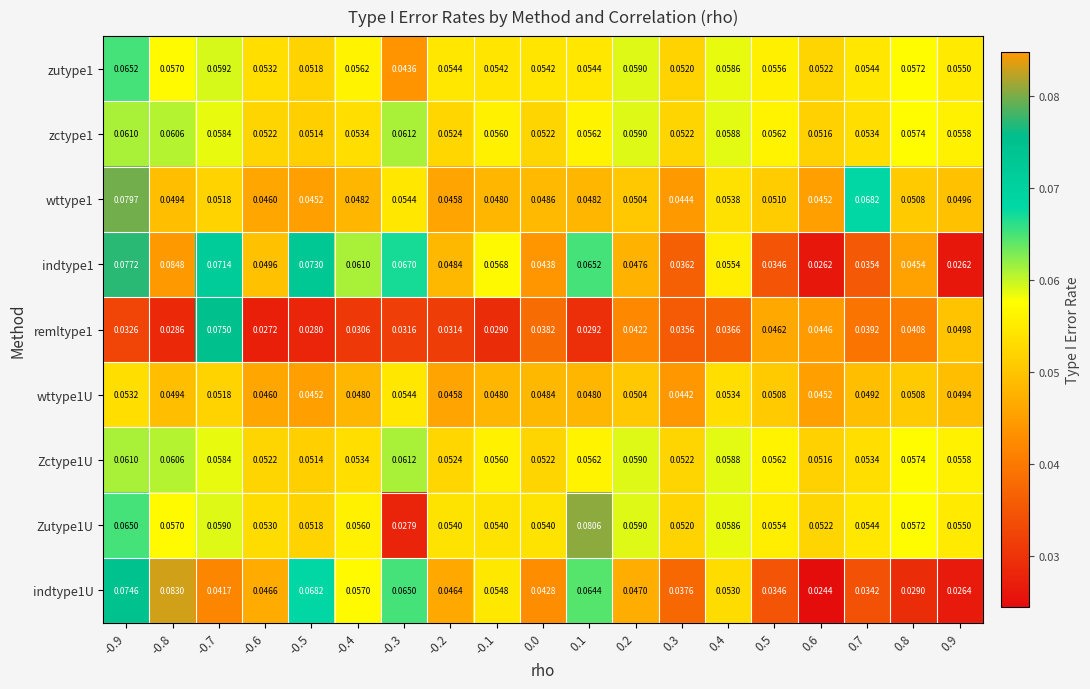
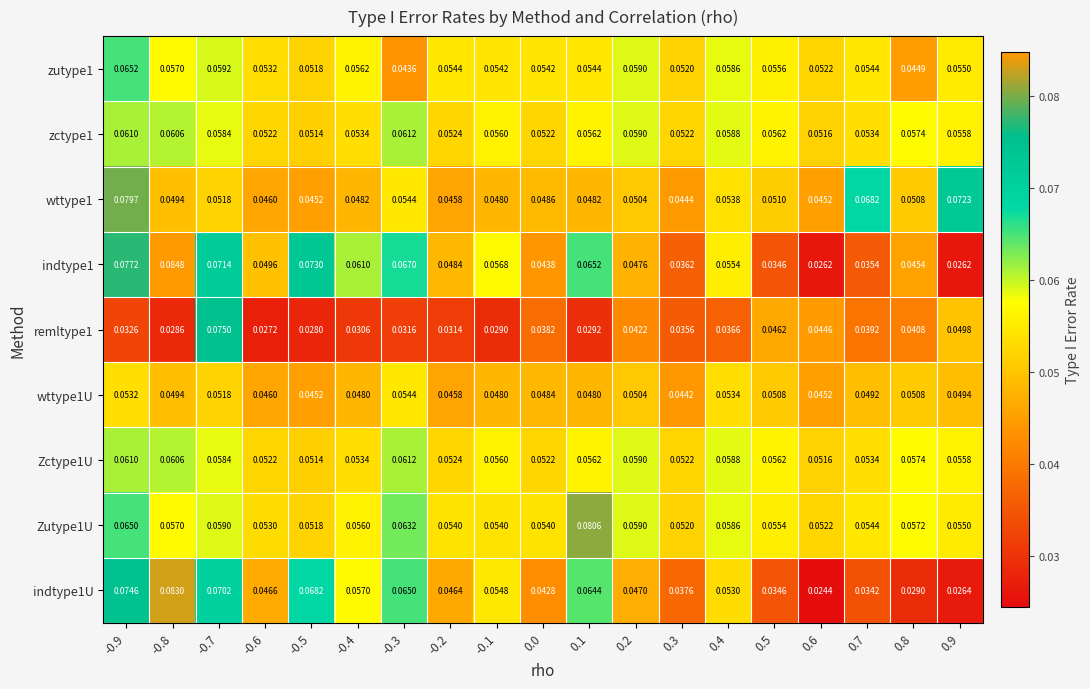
zutype1, 0.8: 0.0572 -> 0.0449
wttype1, 0.9: 0.0496 -> 0.0723
Zutype1U, -0.3: 0.0279 -> 0.0632
indtype1U, -0.7: 0.0417 -> 0.0702
